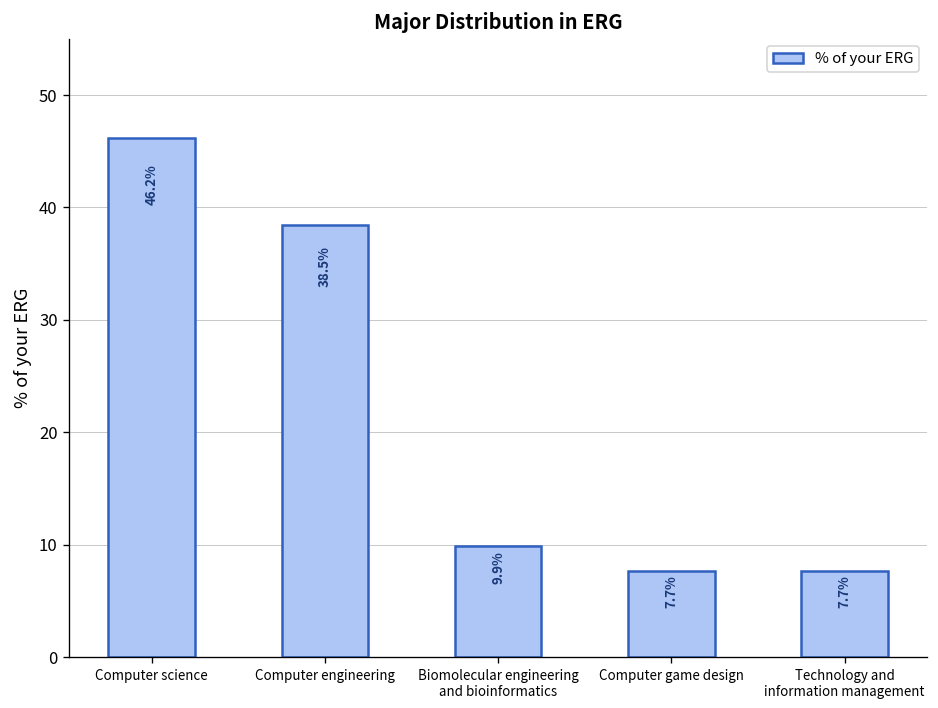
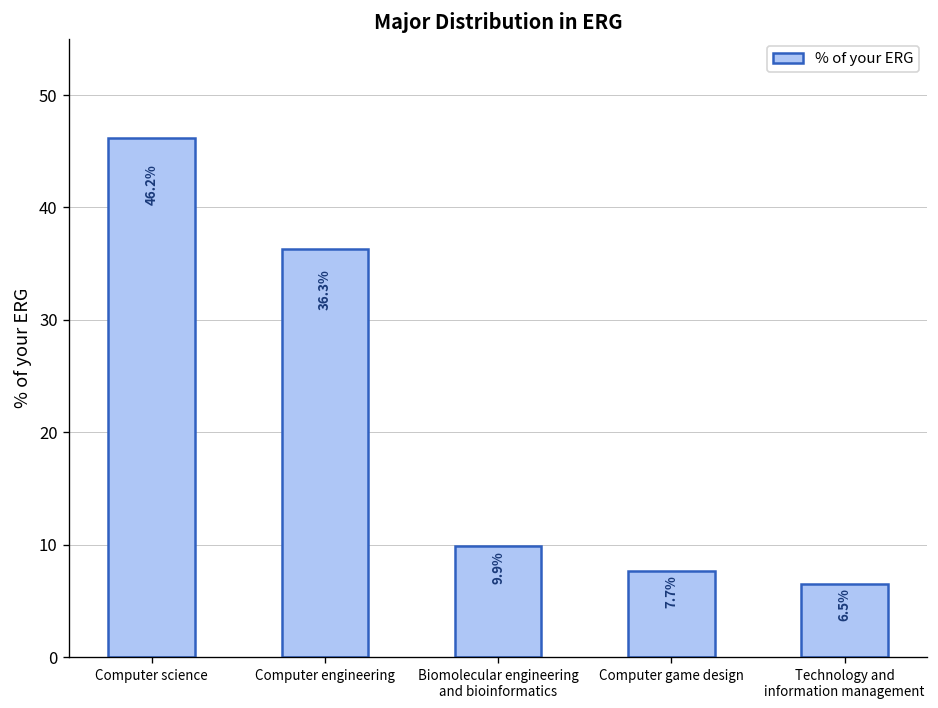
Computer engineering: 38.5% -> 36.3%
Technology and information management: 7.7% -> 6.5%
